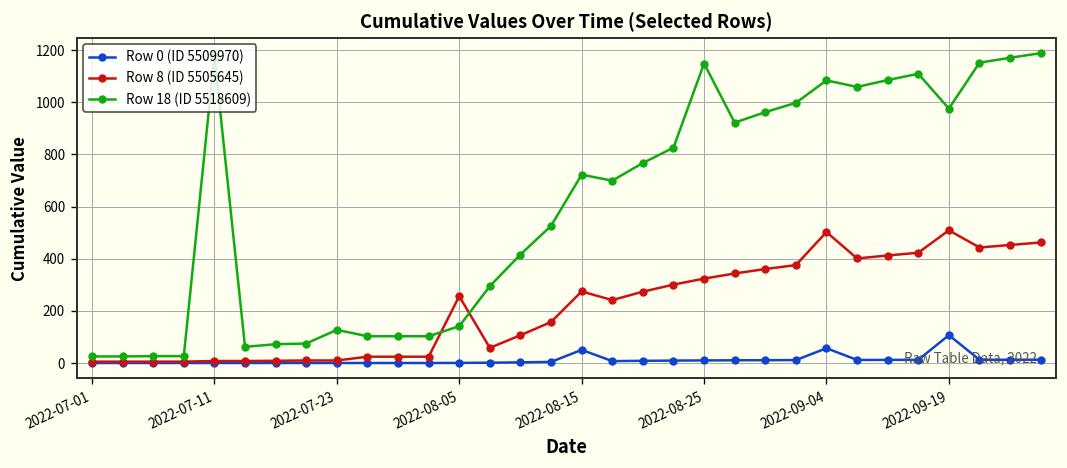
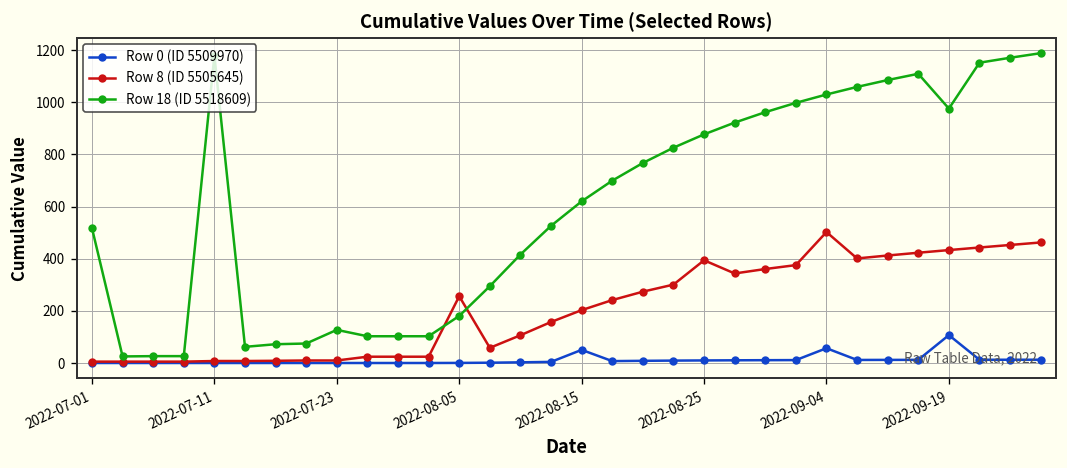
Row 18 (ID 5518609), 2022-07-01: 30 -> 520
Row 18 (ID 5518609), 2022-08-05: 140 -> 180
Row 8 (ID 5505645), 2022-08-15: 270 -> 200
Row 18 (ID 5518609), 2022-08-15: 720 -> 620
Row 8 (ID 5505645), 2022-08-25: 320 -> 390
Row 18 (ID 5518609), 2022-08-25: 1150 -> 880
Row 18 (ID 5518609), 2022-09-04: 1080 -> 1030
Row 8 (ID 5505645), 2022-09-19: 510 -> 430
